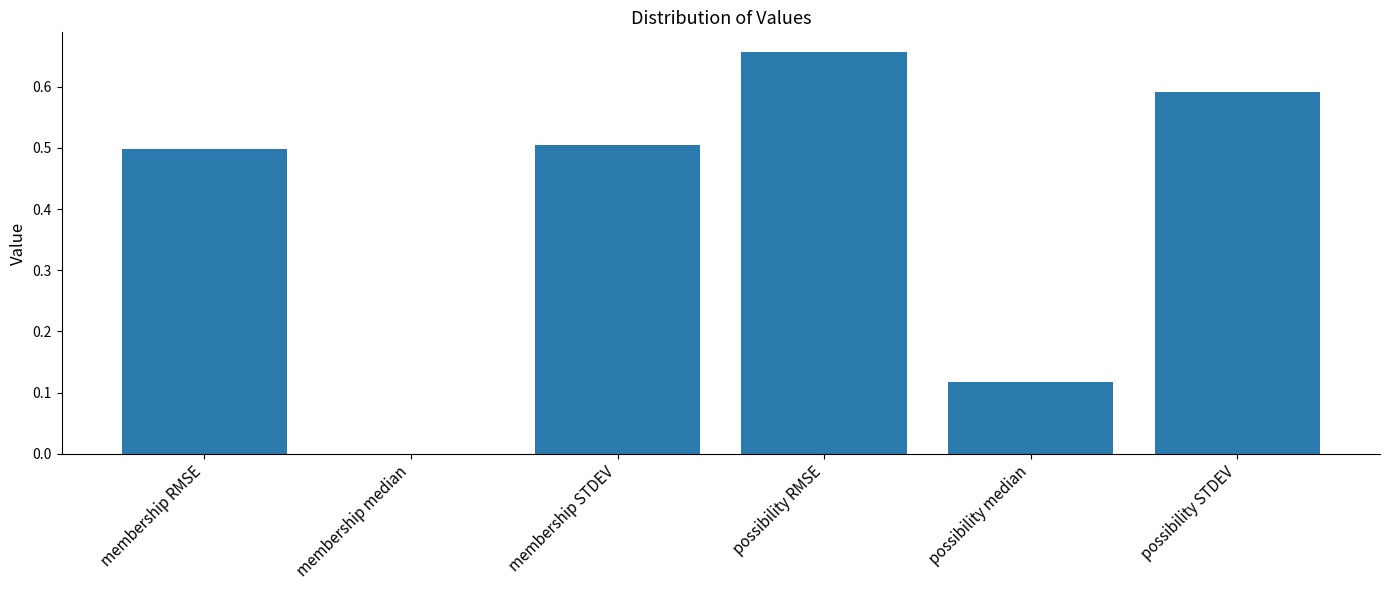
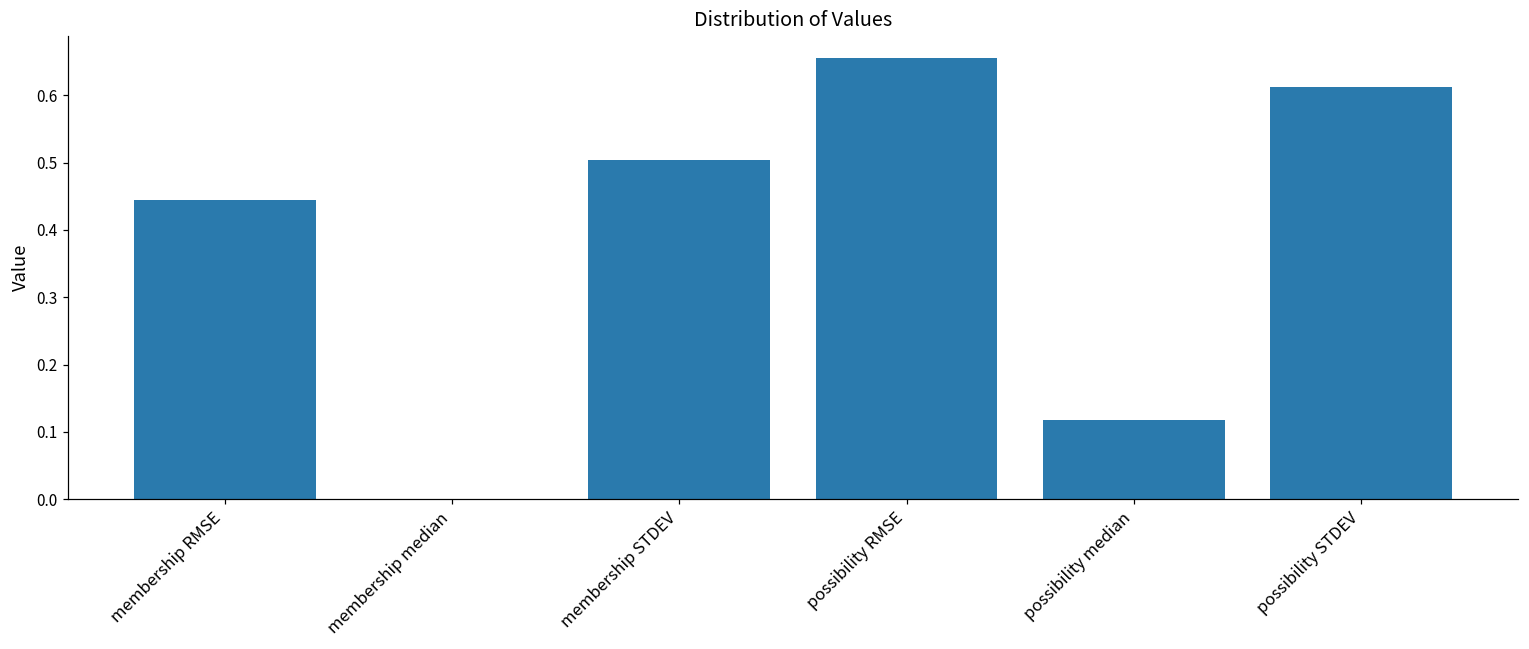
membership RMSE: 0.50 -> 0.44
possibility STDEV: 0.59 -> 0.61
